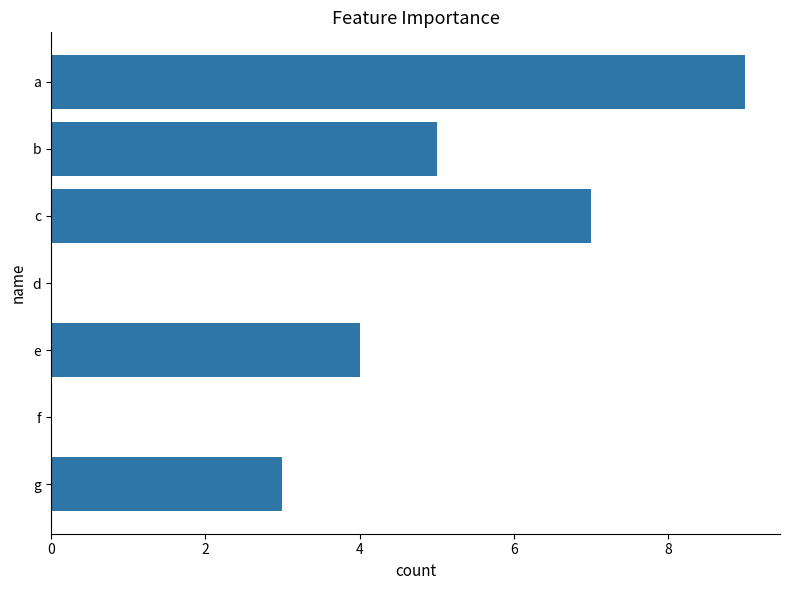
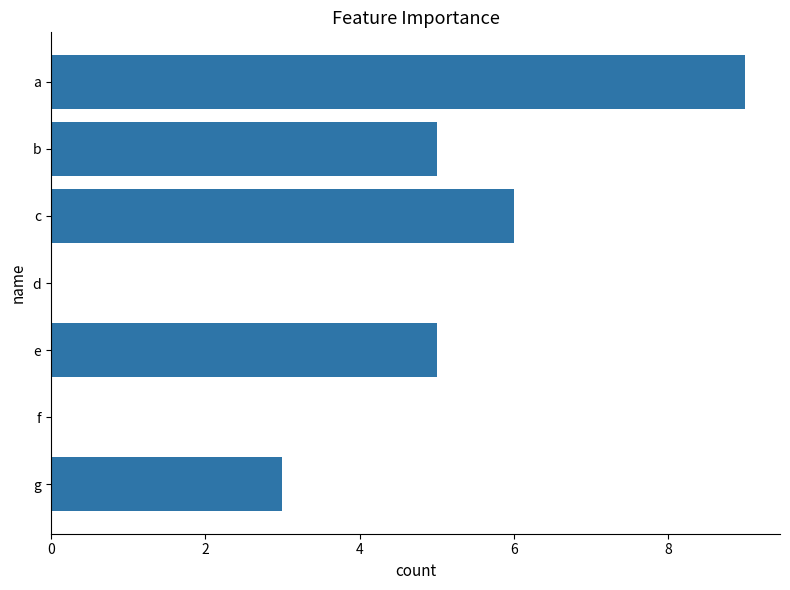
c: 7 -> 6
e: 4 -> 5
